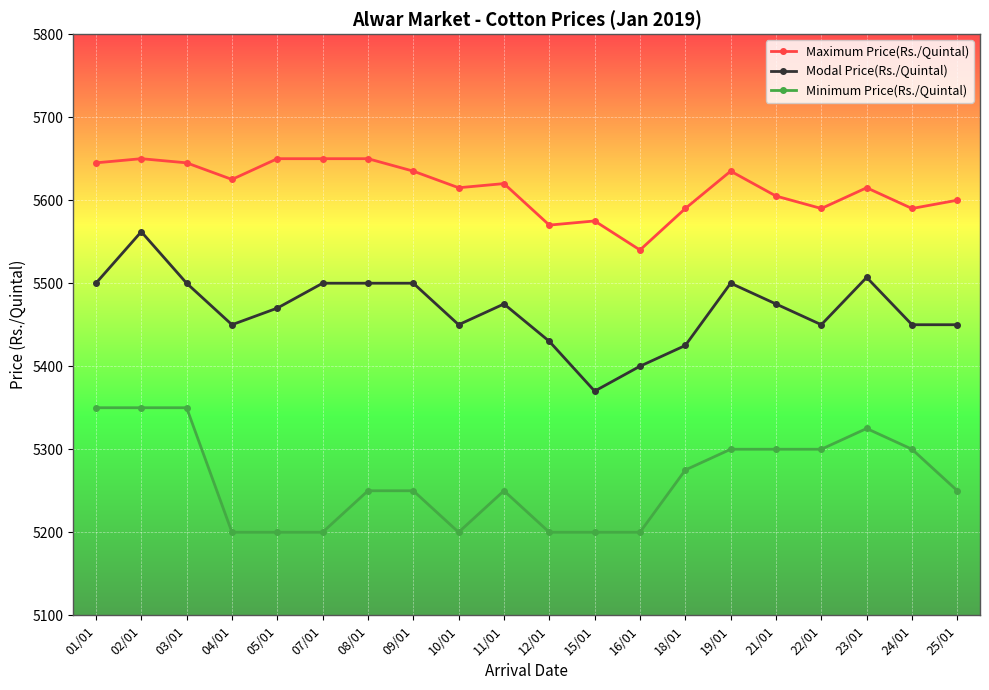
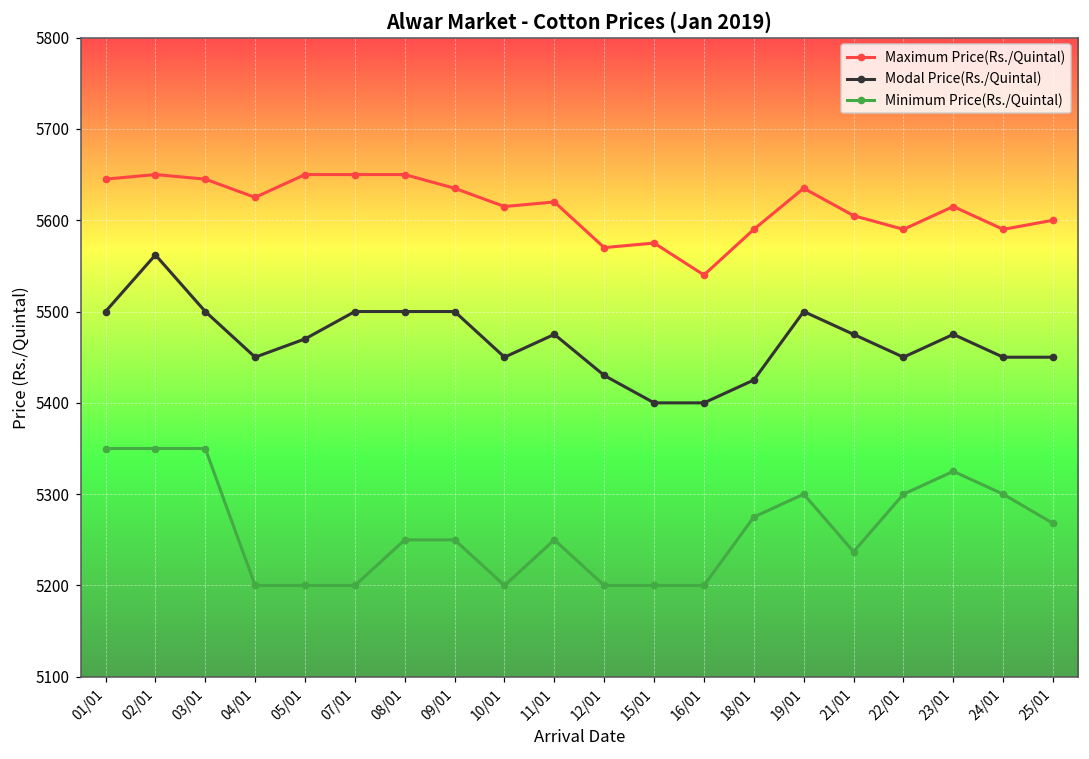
Modal Price(Rs./Quintal), 15/01: 5370 -> 5400
Minimum Price(Rs./Quintal), 21/01: 5300 -> 5240
Modal Price(Rs./Quintal), 23/01: 5510 -> 5480
Minimum Price(Rs./Quintal), 25/01: 5250 -> 5270
